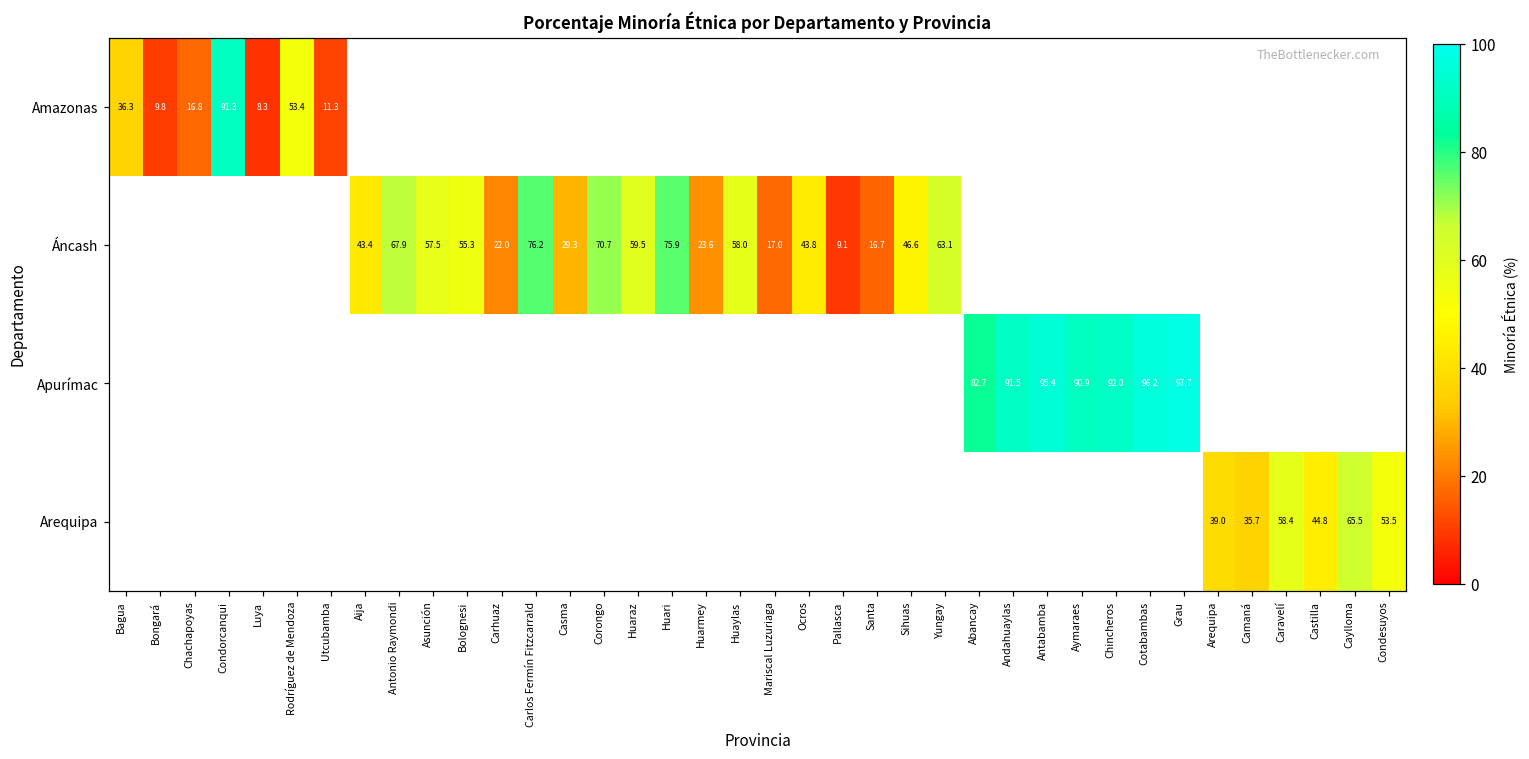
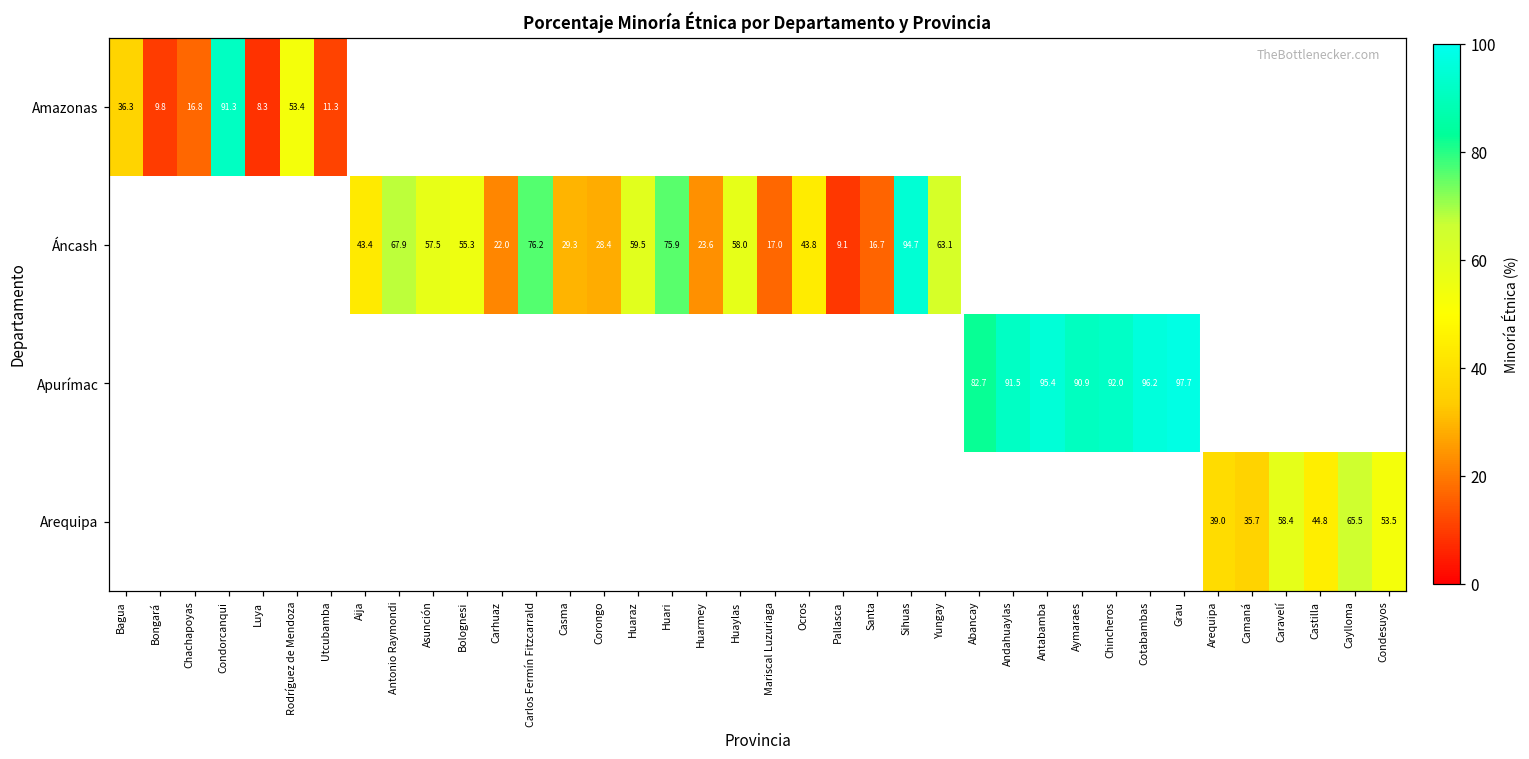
Áncash, Corongo: 70.7 -> 28.4
Áncash, Sihuas: 46.6 -> 94.7
